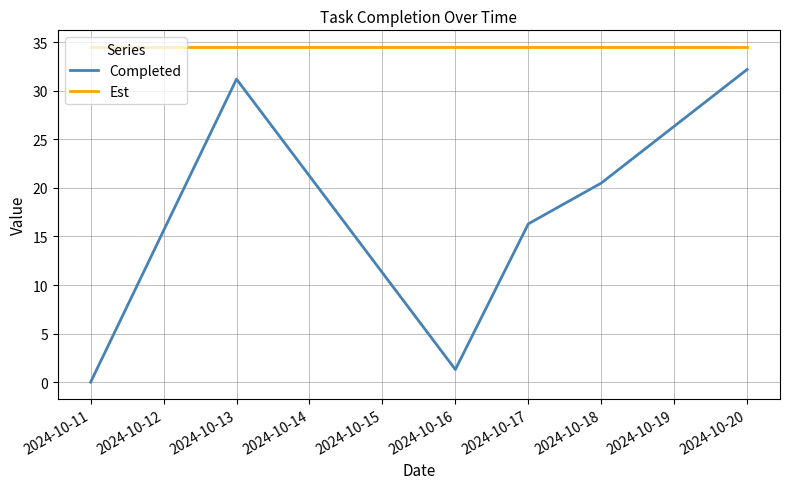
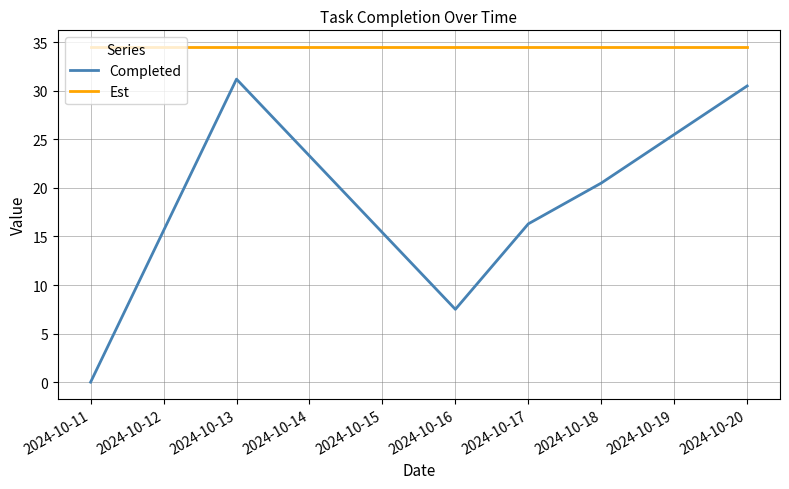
Completed, 2024-10-16: 1 -> 8
Completed, 2024-10-20: 32 -> 31
